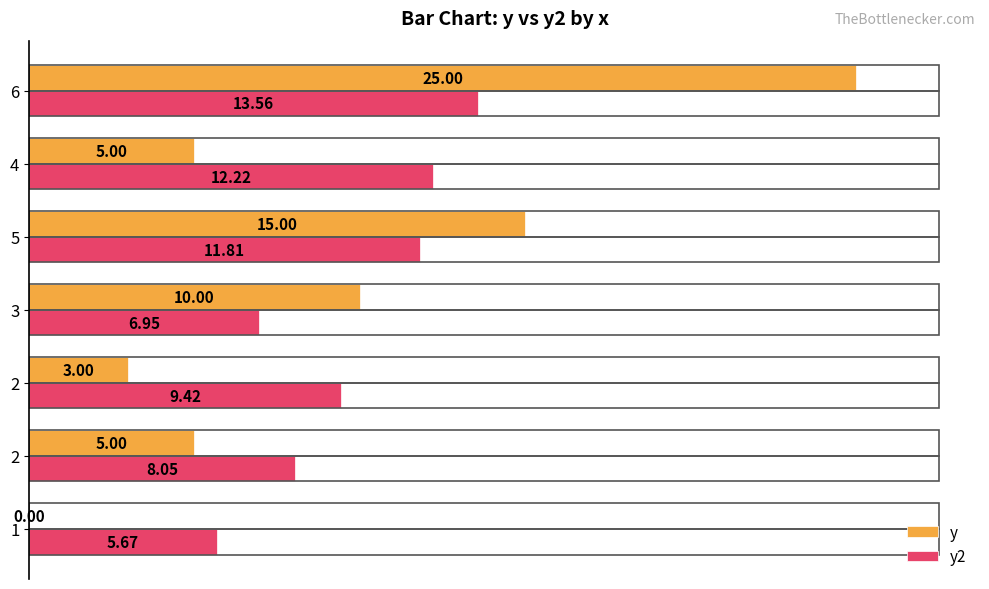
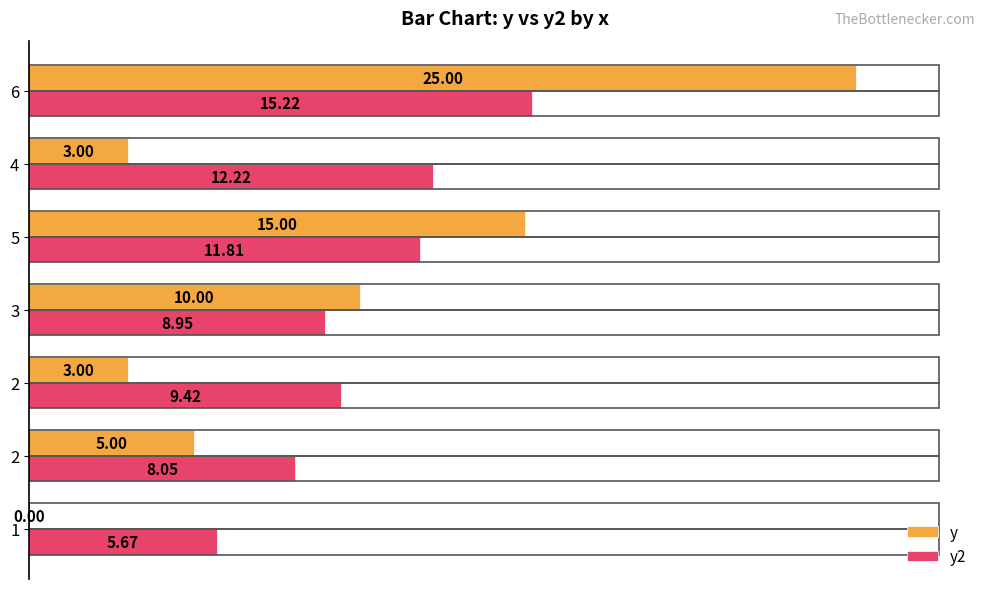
y2, 6: 13.56 -> 15.22
y, 4: 5.00 -> 3.00
y2, 3: 6.95 -> 8.95
